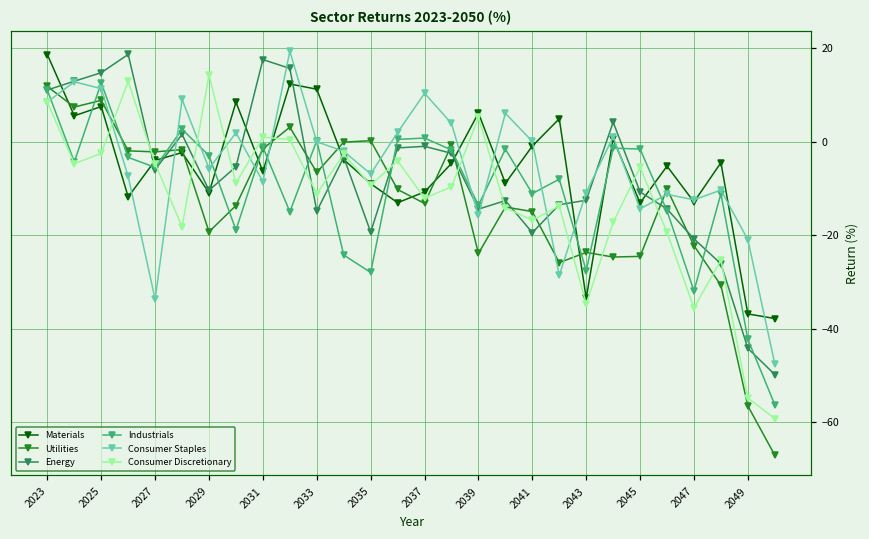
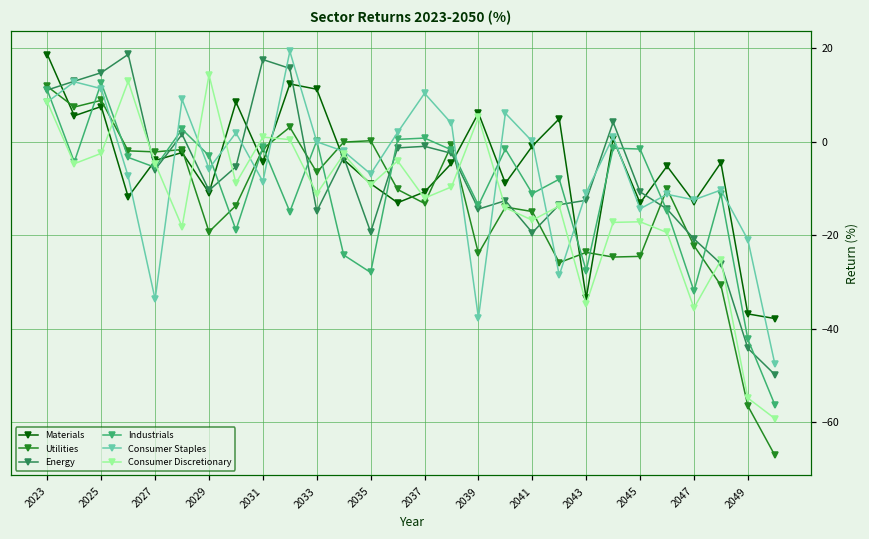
Materials, 2031: -6 -> -4
Consumer Staples, 2039: -16 -> -38
Consumer Discretionary, 2045: -5 -> -17
